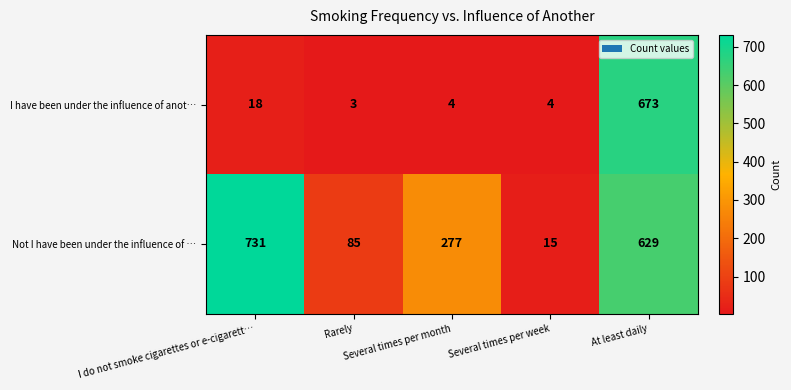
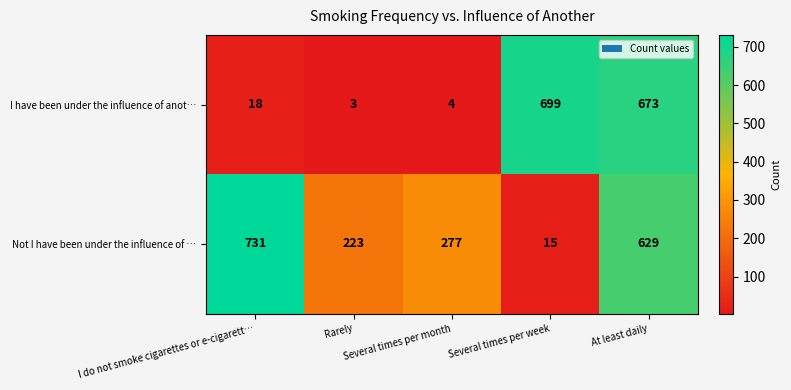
I have been under the influence of anot…, Several times per week: 4 -> 699
Not I have been under the influence of …, Rarely: 85 -> 223
